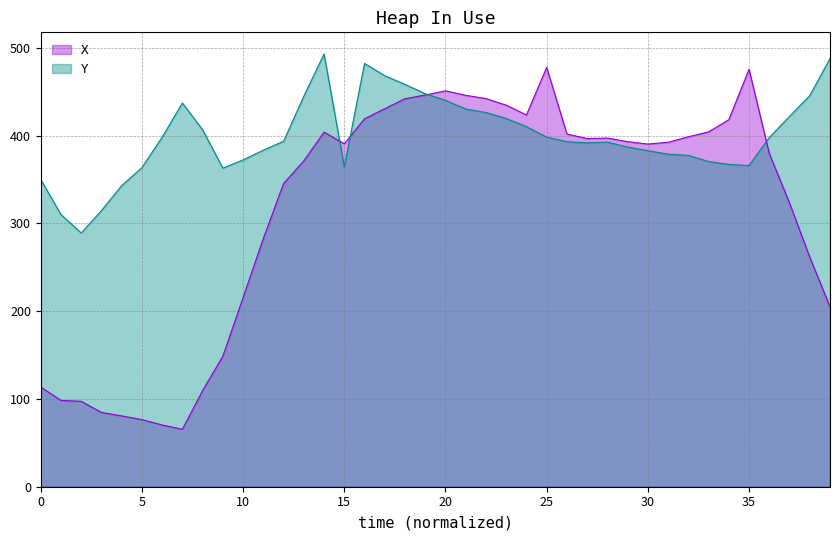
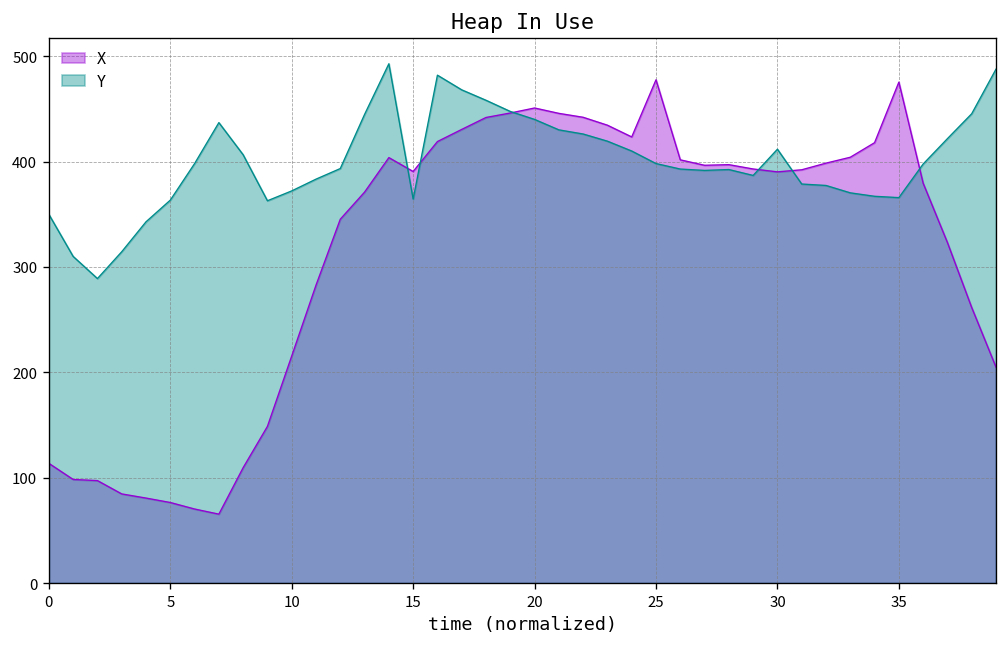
Y, 30: 380 -> 410
